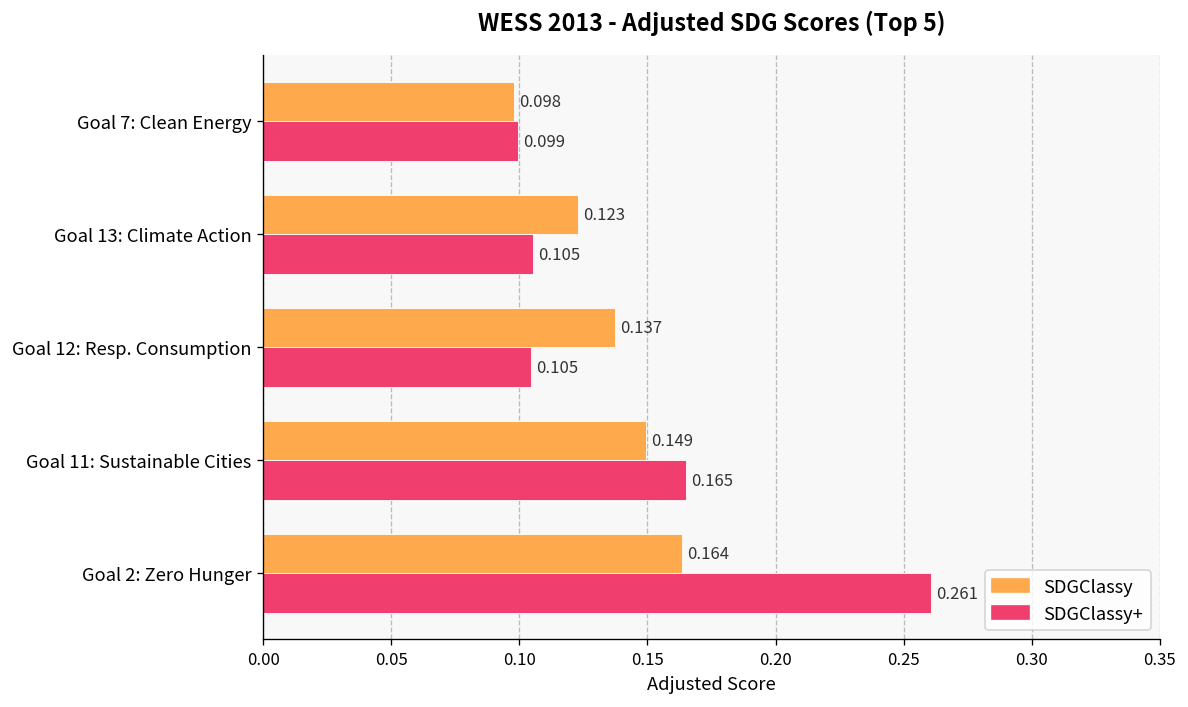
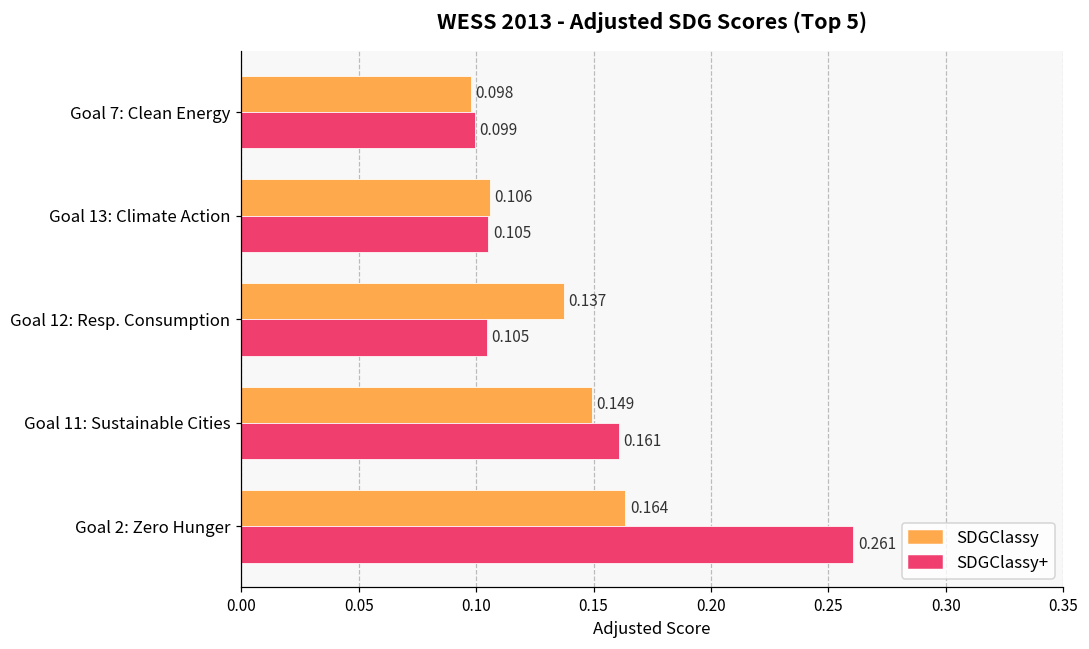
SDGClassy, Goal 13: Climate Action: 0.123 -> 0.106
SDGClassy+, Goal 11: Sustainable Cities: 0.165 -> 0.161
